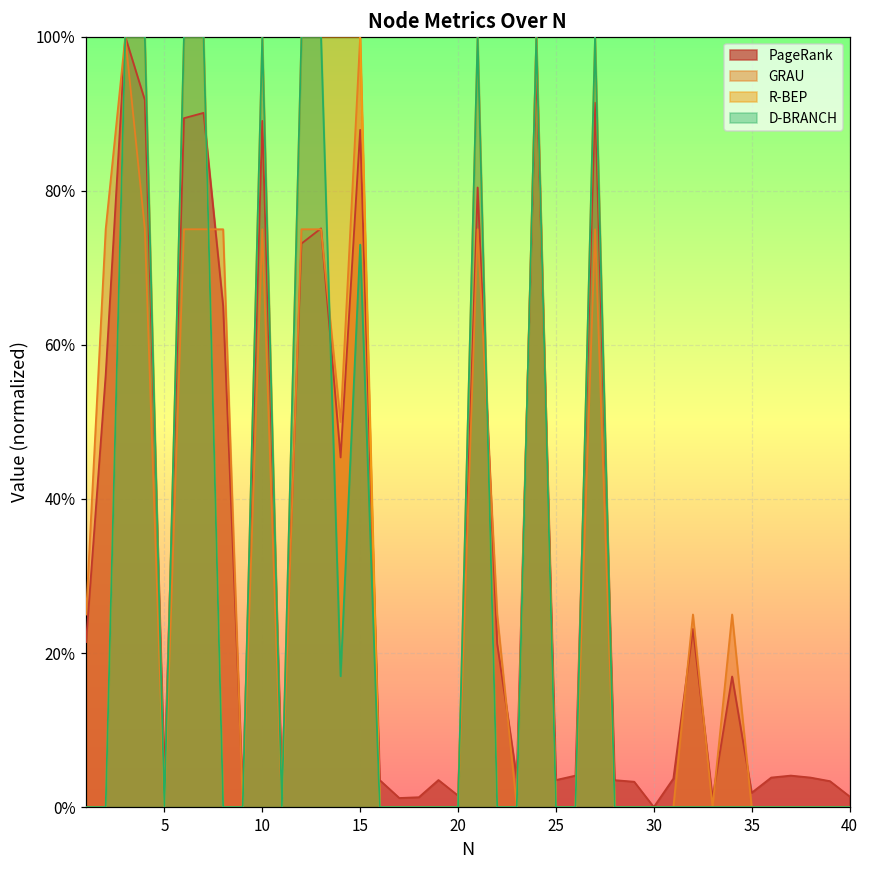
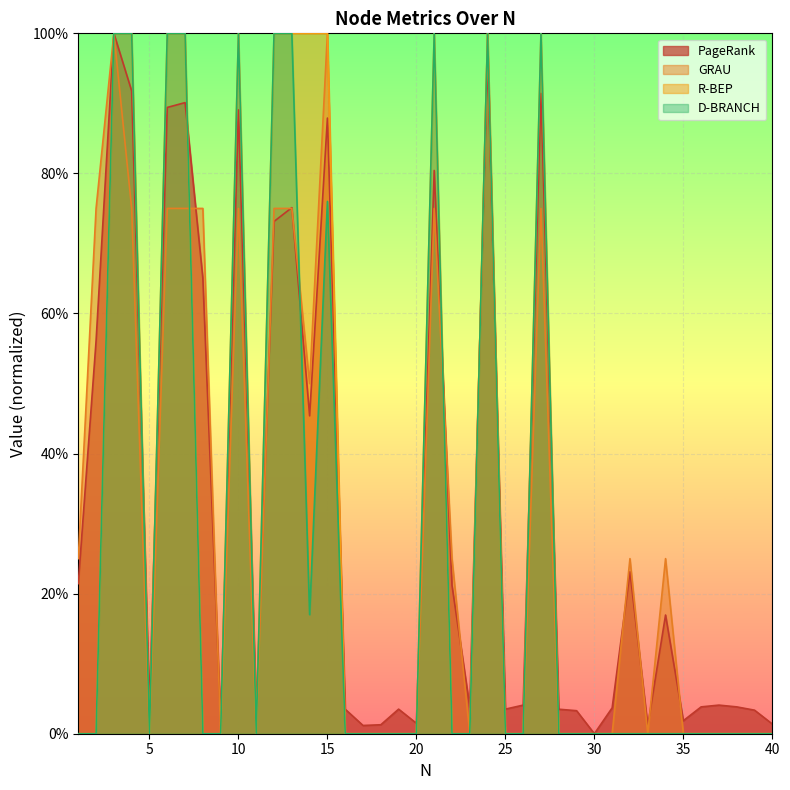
D-BRANCH, 15: 73% -> 76%
